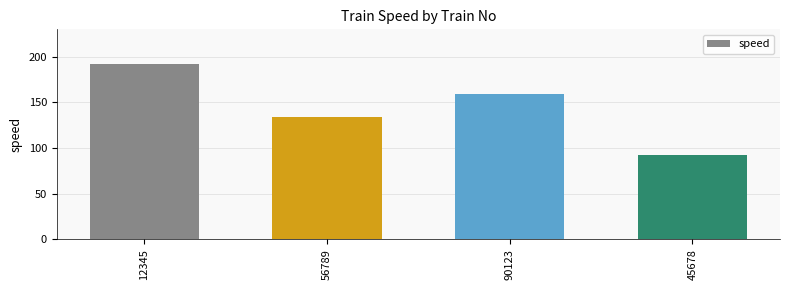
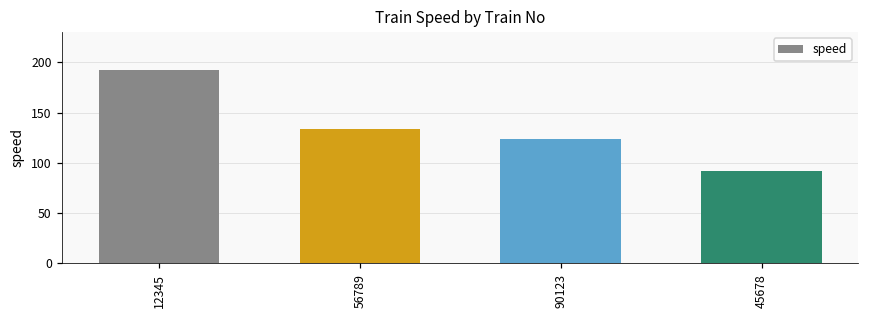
90123: 160 -> 120
